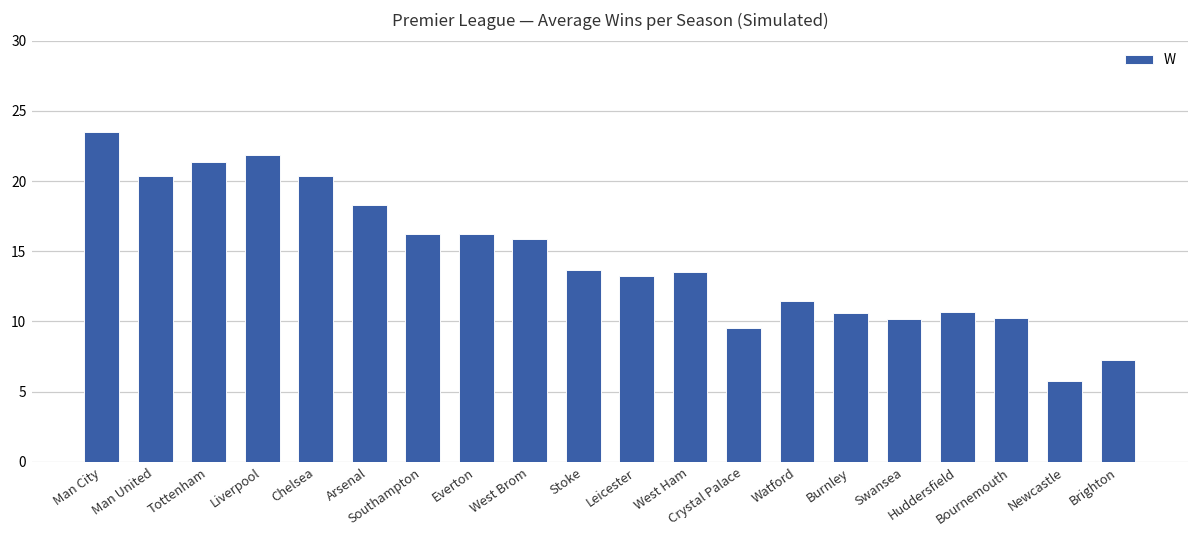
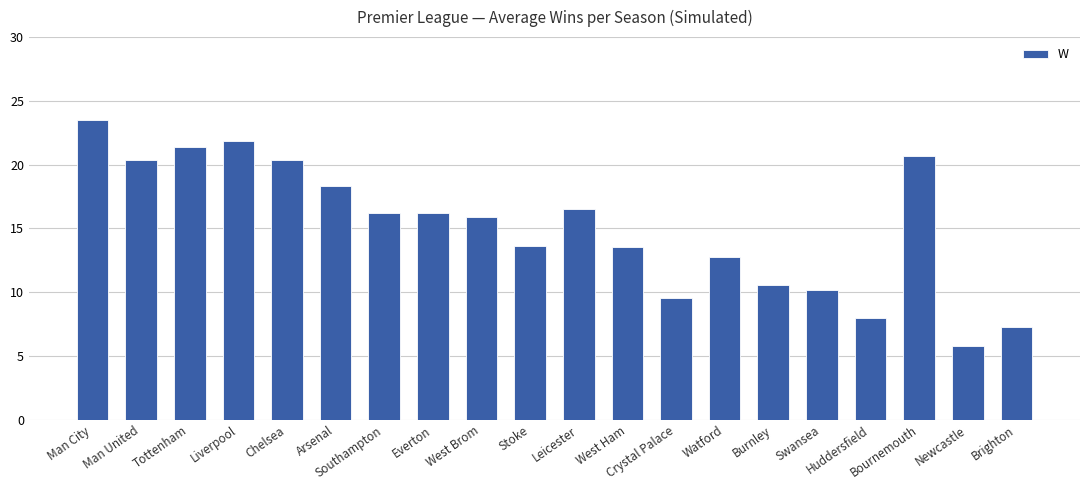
Leicester: 13.3 -> 16.5
Watford: 11.4 -> 12.8
Huddersfield: 10.7 -> 8.0
Bournemouth: 10.2 -> 20.7
